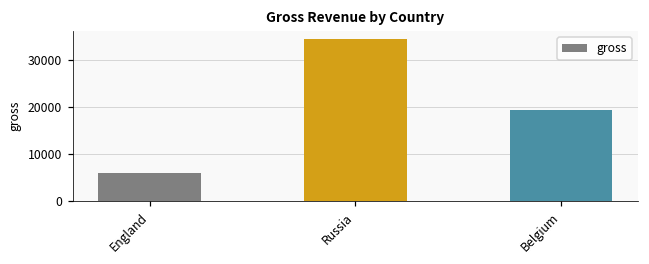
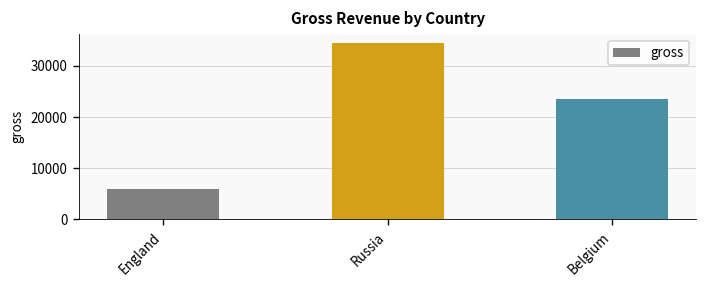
Belgium: 19000 -> 23000
